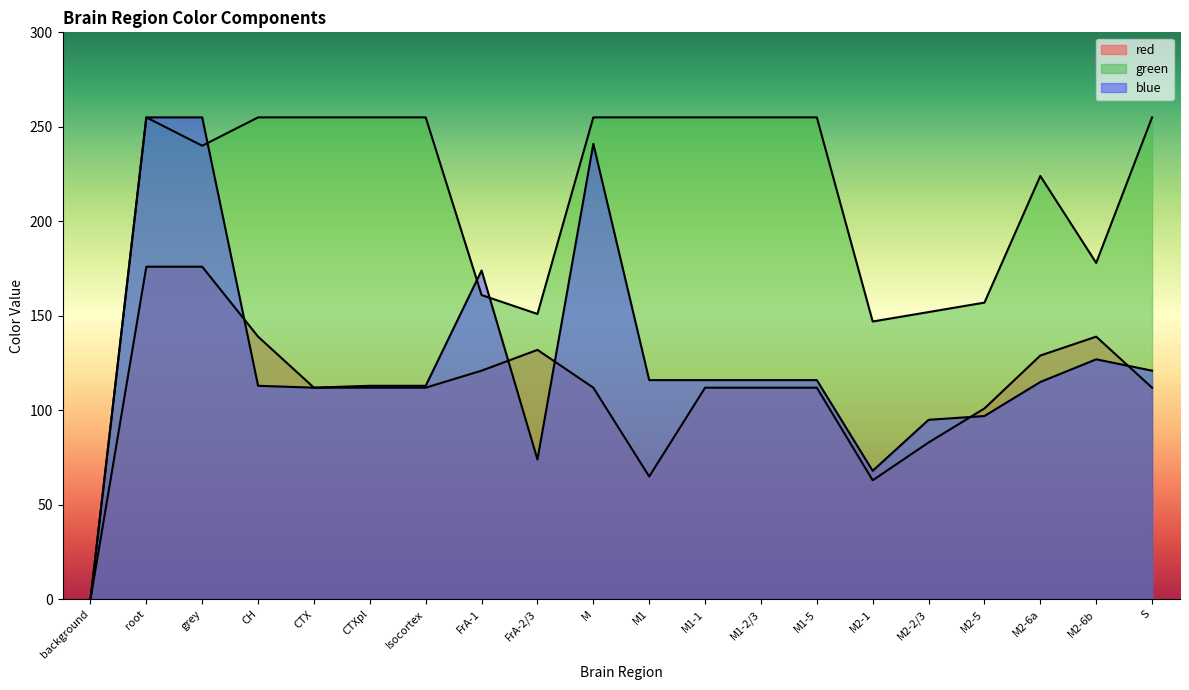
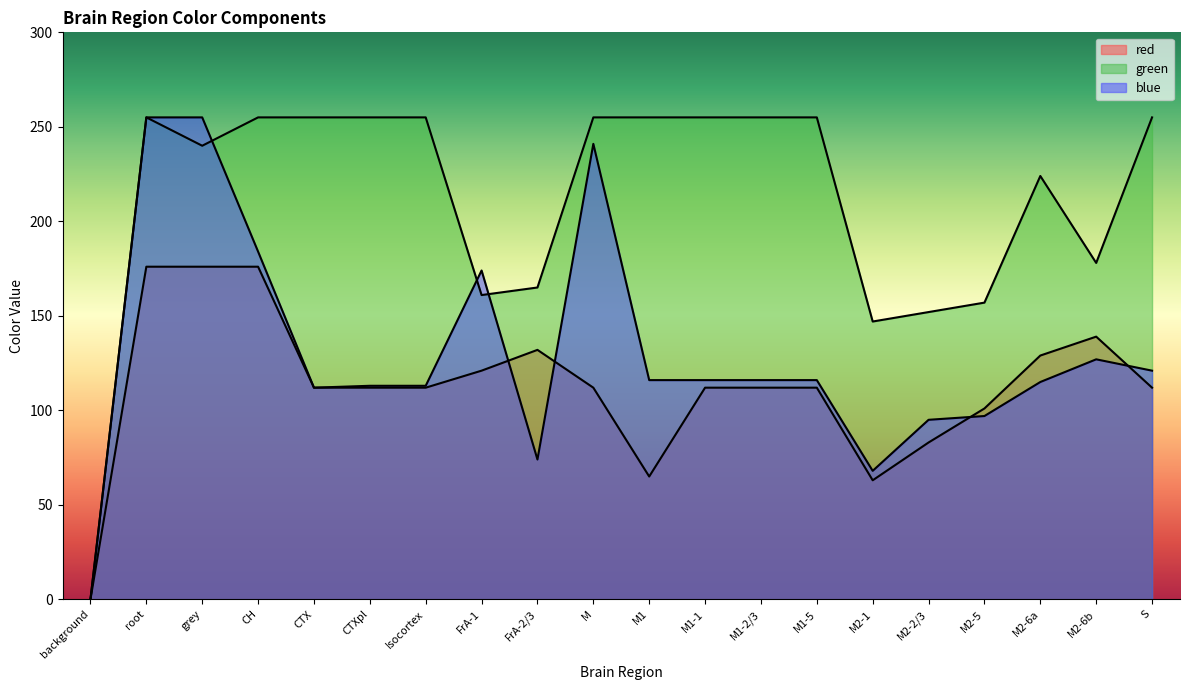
red, CH: 139 -> 176
blue, CH: 113 -> 184
green, FrA-2/3: 151 -> 165
